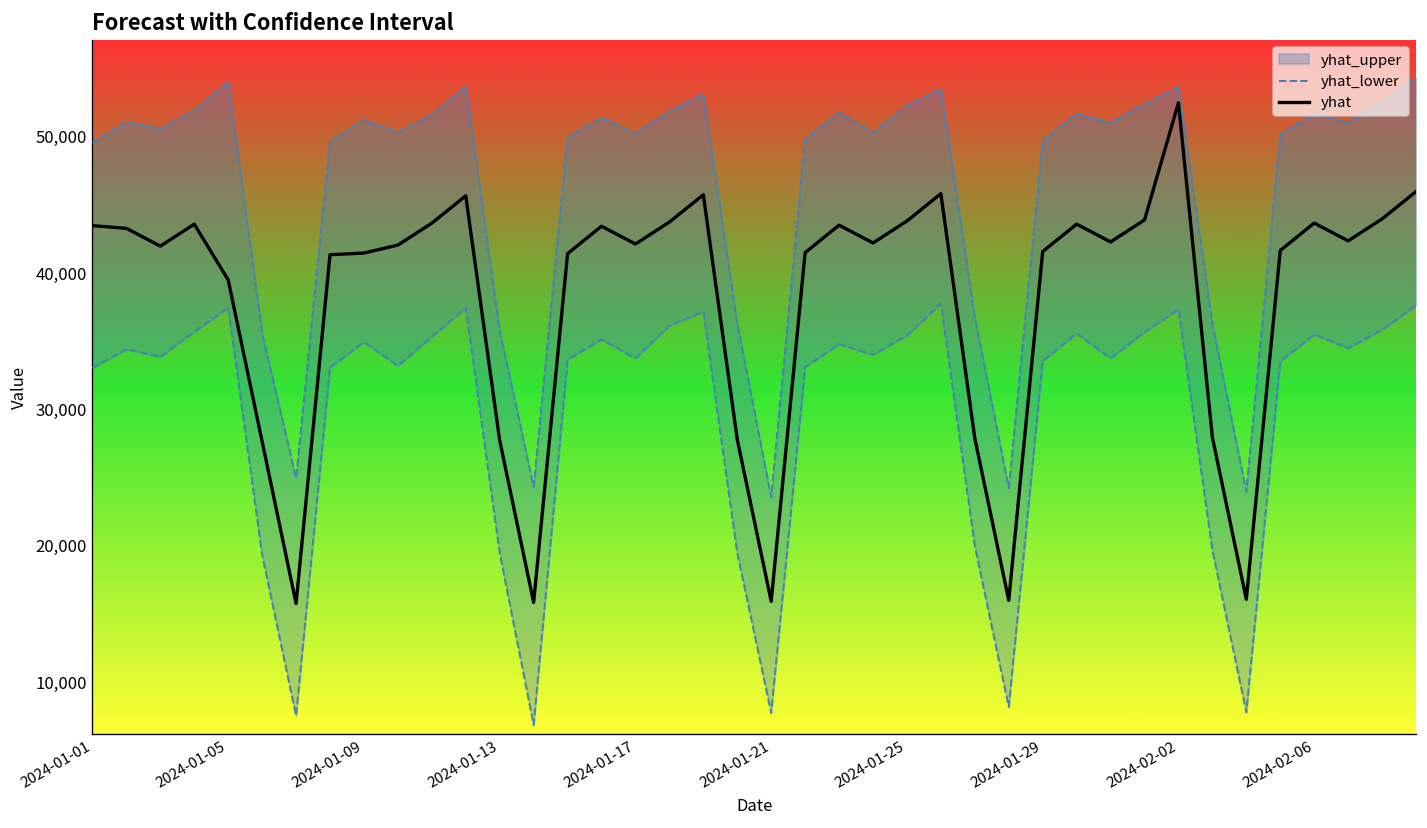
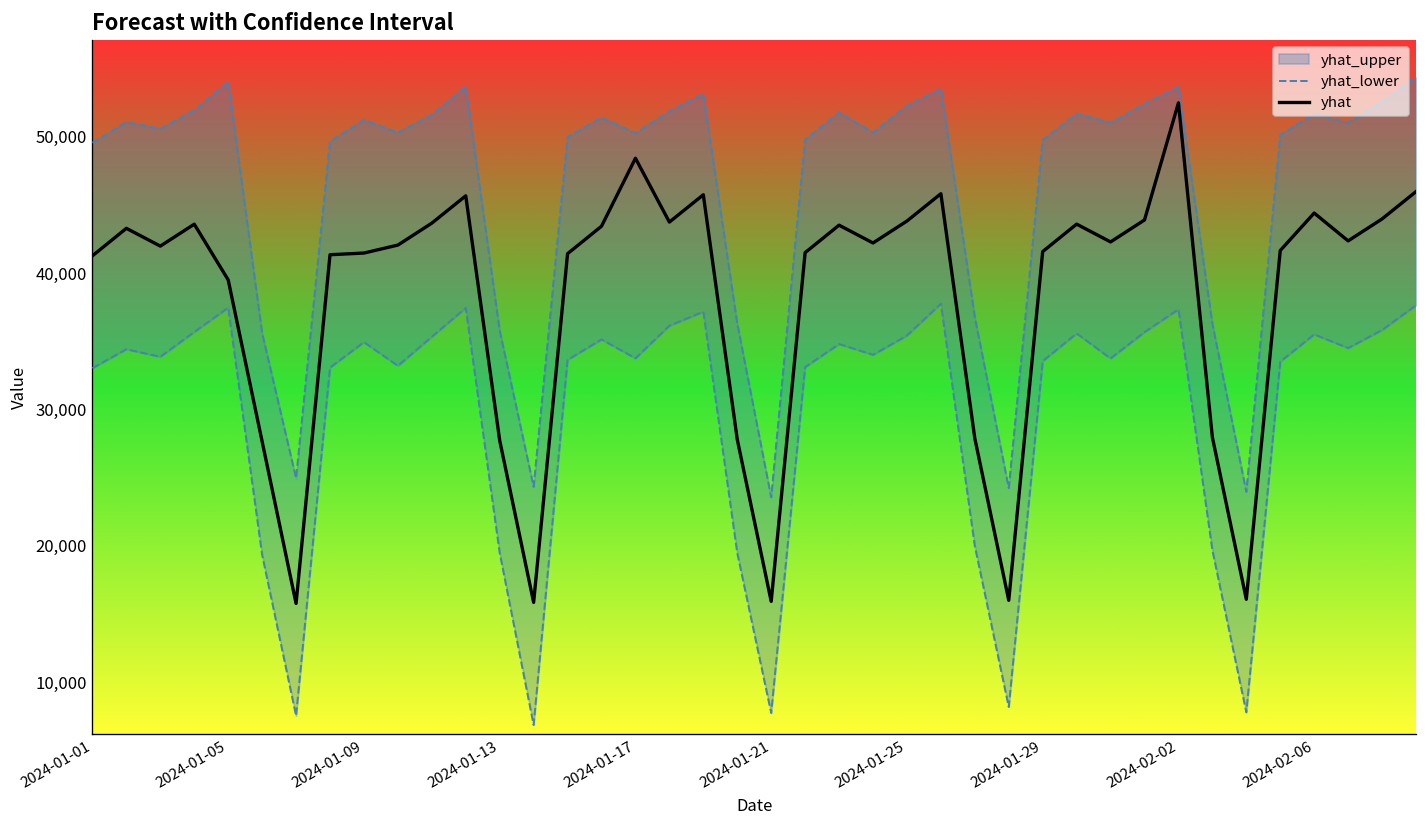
yhat, 2024-01-01: 43,500 -> 41,300
yhat, 2024-01-17: 42,100 -> 48,400
yhat, 2024-02-06: 43,700 -> 44,400
